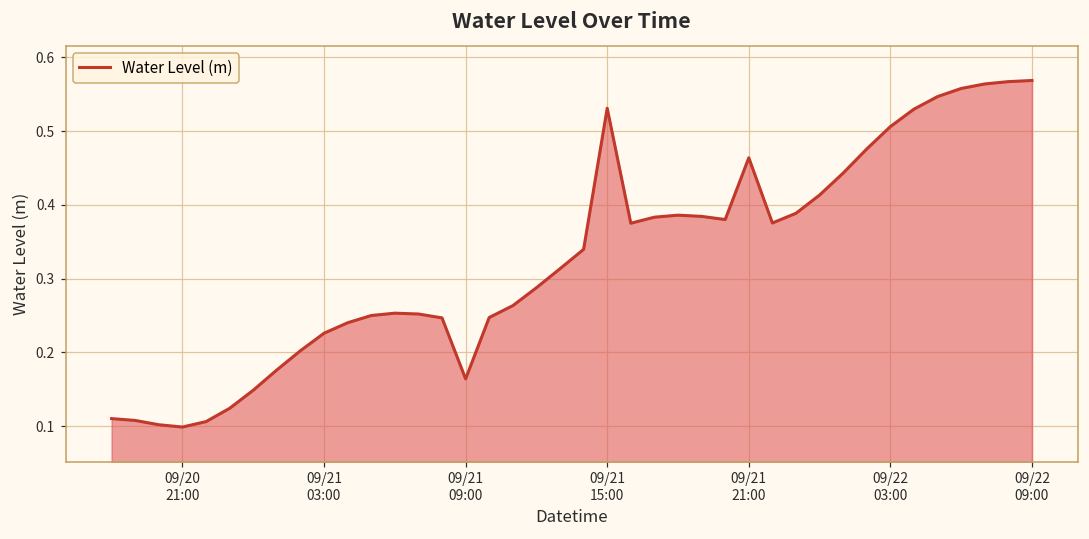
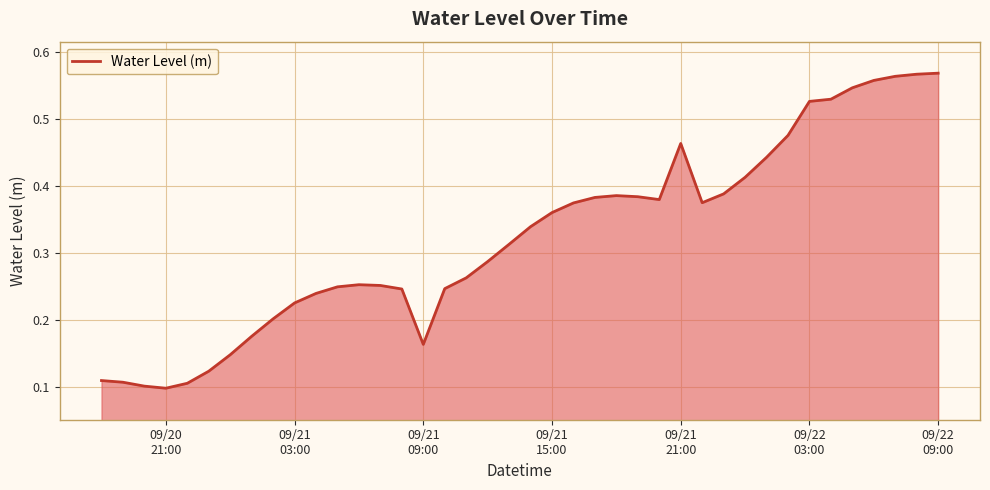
09/21 15:00: 0.53 -> 0.36
09/22 03:00: 0.51 -> 0.53
